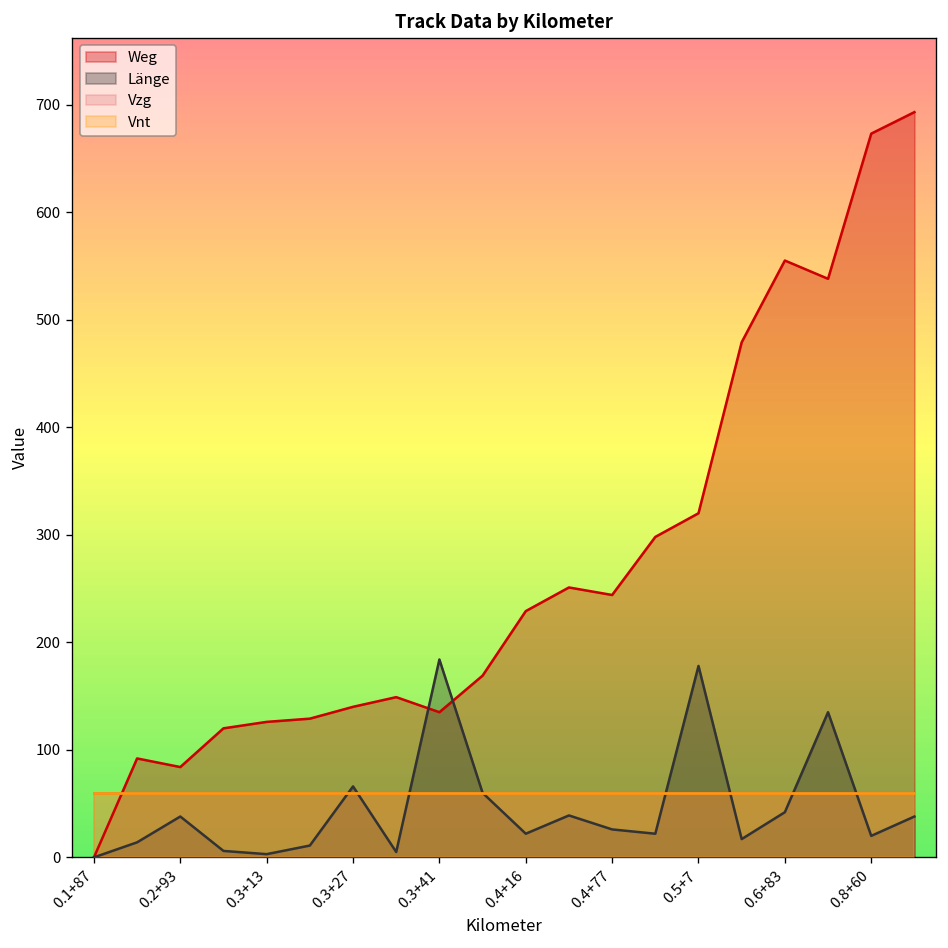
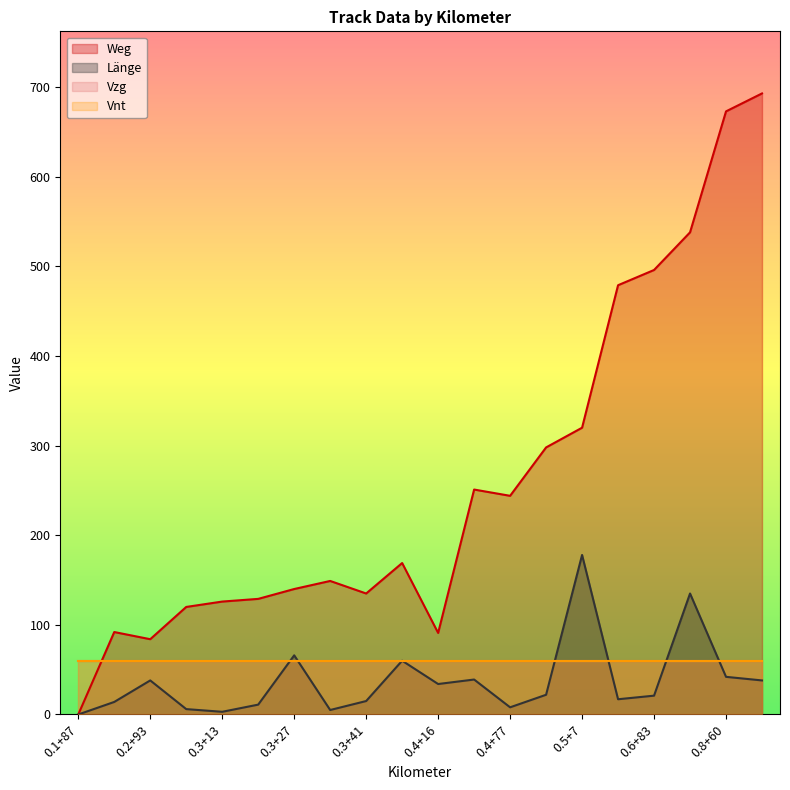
Länge, 0.3+41: 180 -> 20
Weg, 0.4+16: 230 -> 90
Länge, 0.4+16: 20 -> 30
Länge, 0.4+77: 30 -> 10
Weg, 0.6+83: 560 -> 500
Länge, 0.6+83: 40 -> 20
Länge, 0.8+60: 20 -> 40
